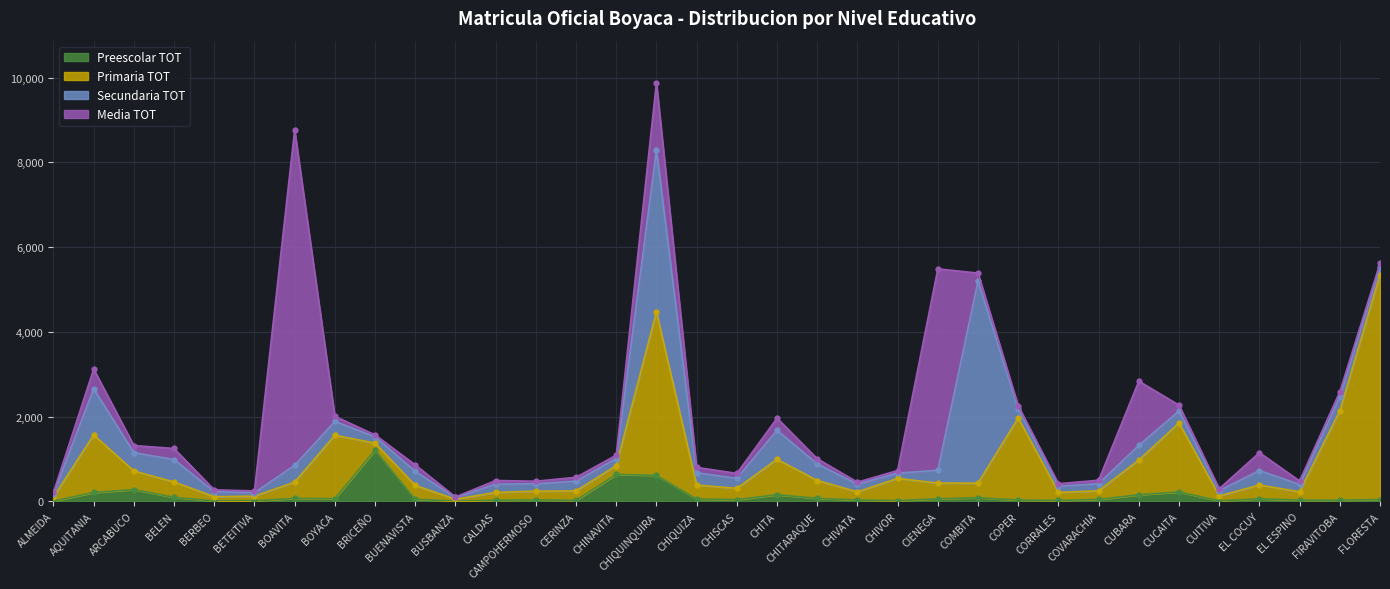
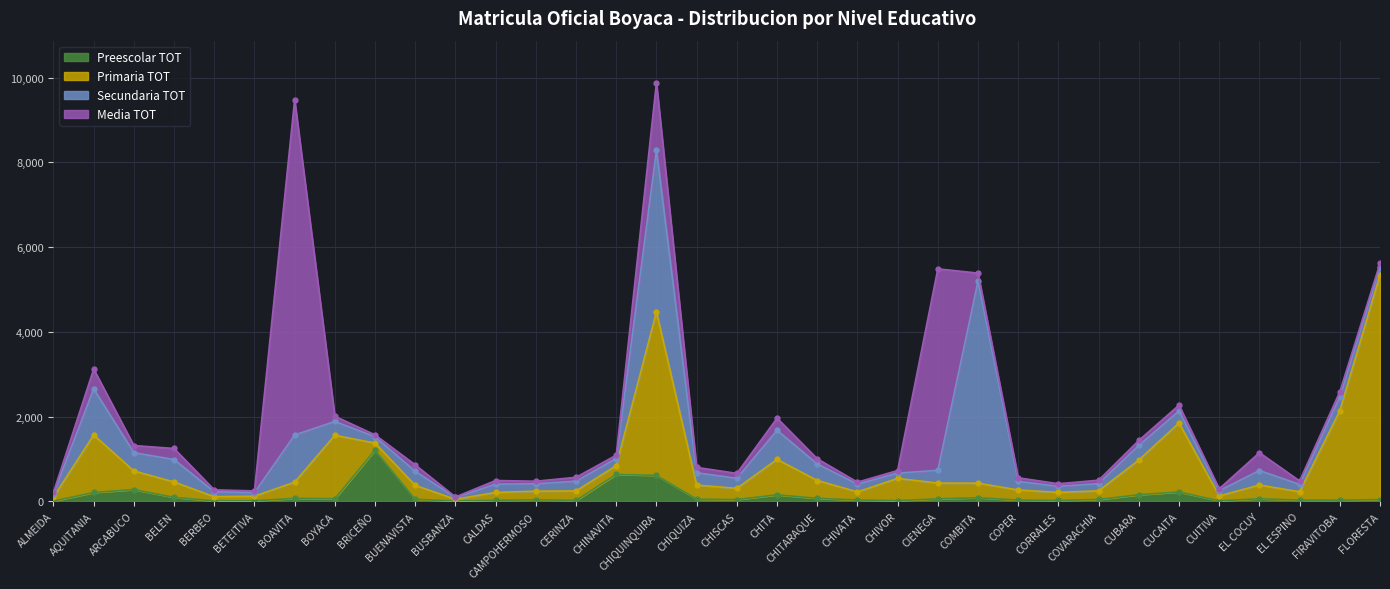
Secundaria TOT, BOAVITA: 400 -> 1,100
Primaria TOT, COPER: 1,900 -> 200
Media TOT, CUBARA: 1,500 -> 100
